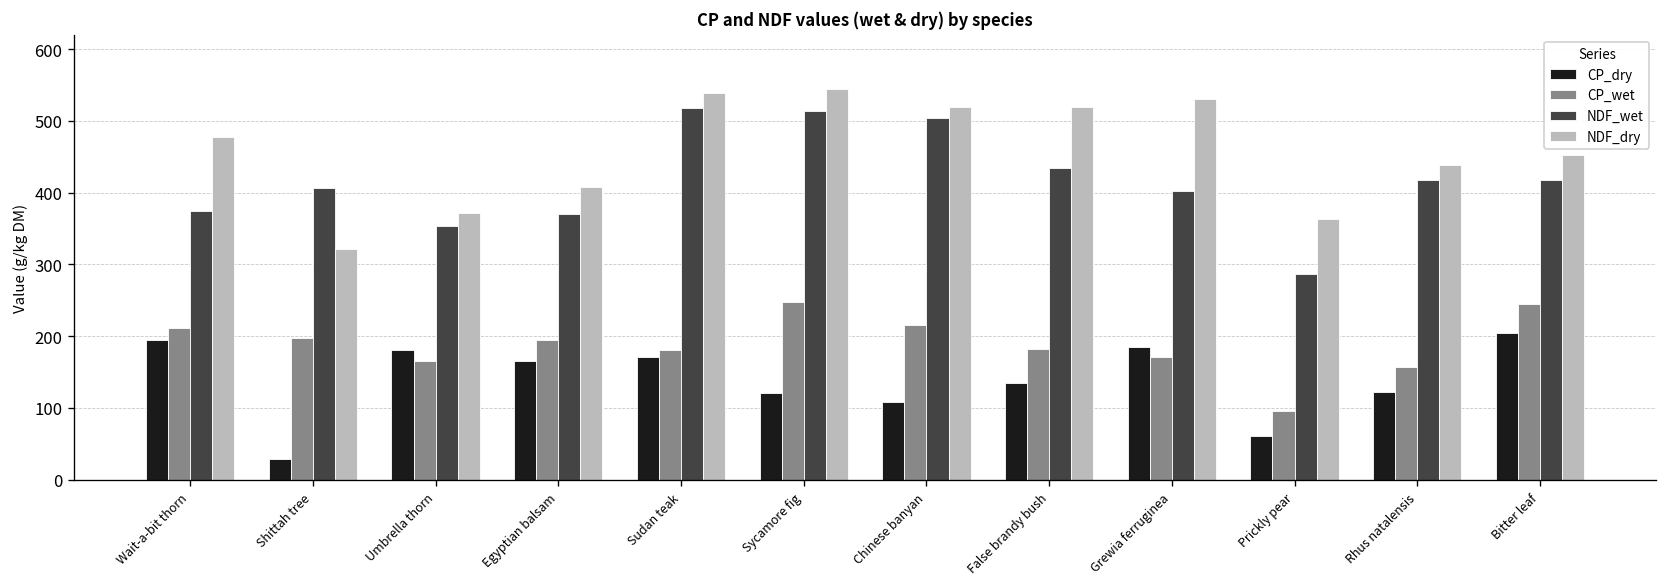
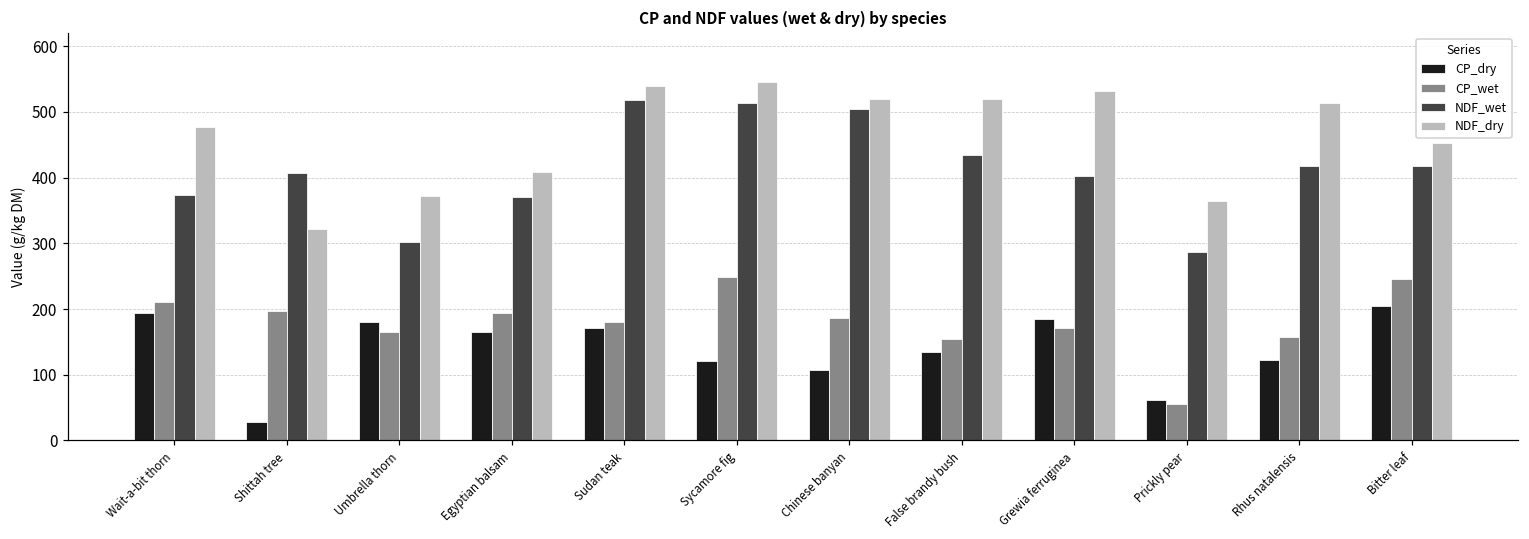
NDF_wet, Umbrella thorn: 350 -> 300
CP_wet, Chinese banyan: 220 -> 190
CP_wet, False brandy bush: 180 -> 150
CP_wet, Prickly pear: 100 -> 60
NDF_dry, Rhus natalensis: 440 -> 510
